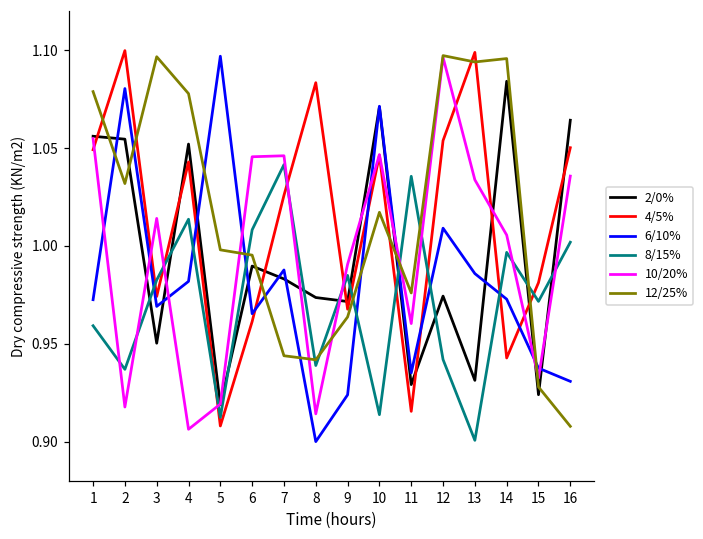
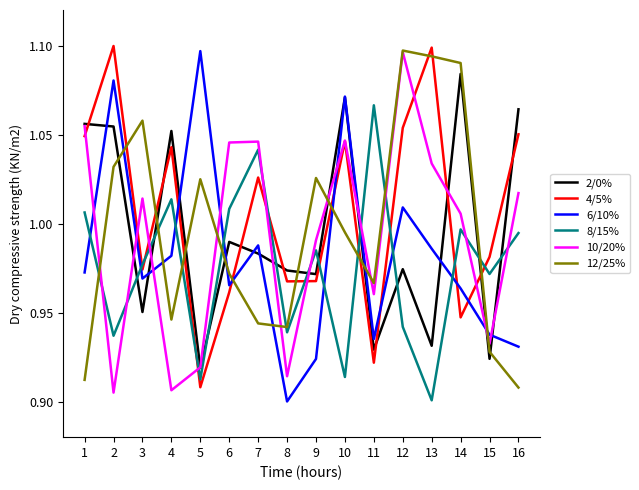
8/15%, 1: 0.959 -> 1.006
12/25%, 1: 1.079 -> 0.912
10/20%, 2: 0.918 -> 0.905
8/15%, 3: 0.983 -> 0.977
12/25%, 3: 1.097 -> 1.058
12/25%, 4: 1.078 -> 0.946
12/25%, 5: 0.998 -> 1.025
12/25%, 6: 0.995 -> 0.972
4/5%, 8: 1.083 -> 0.968
12/25%, 9: 0.964 -> 1.026
12/25%, 10: 1.017 -> 0.995
4/5%, 11: 0.916 -> 0.922
8/15%, 11: 1.036 -> 1.066
12/25%, 11: 0.976 -> 0.967
4/5%, 14: 0.943 -> 0.947
6/10%, 14: 0.973 -> 0.964
12/25%, 14: 1.096 -> 1.090
8/15%, 16: 1.002 -> 0.995
10/20%, 16: 1.036 -> 1.017
